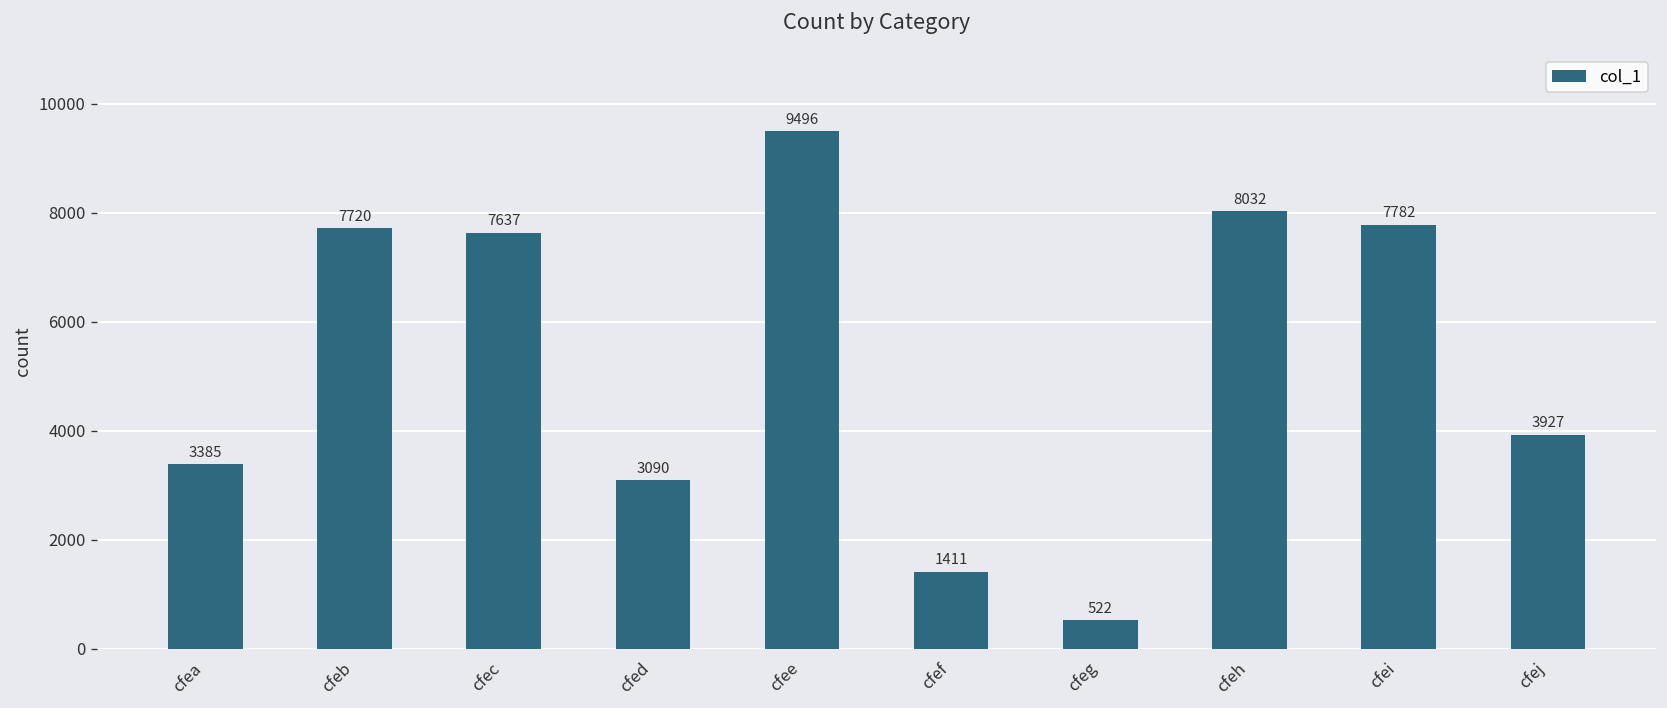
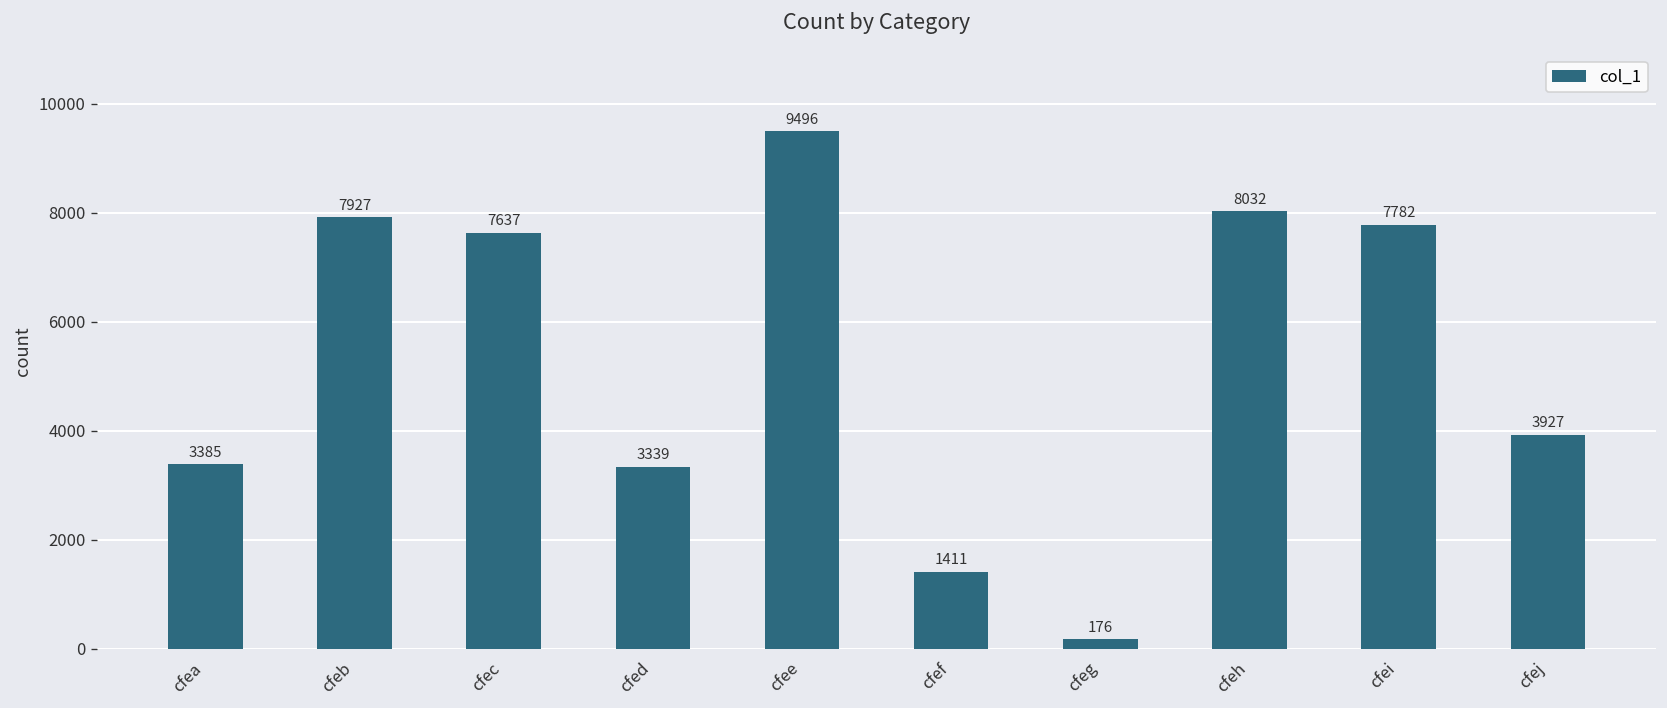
cfeb: 7720 -> 7927
cfed: 3090 -> 3339
cfeg: 522 -> 176
